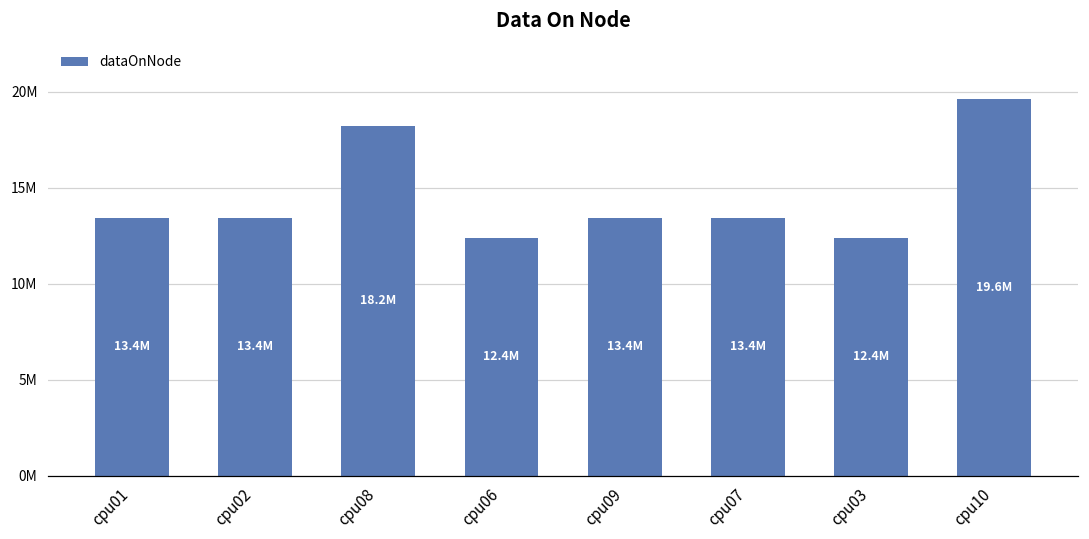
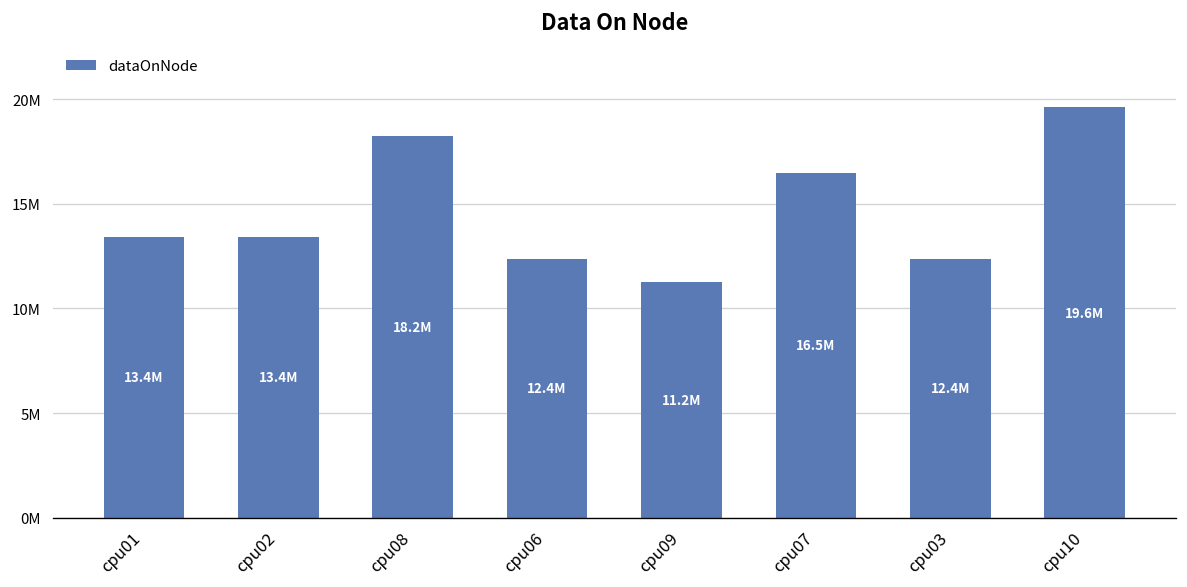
cpu09: 13.4M -> 11.2M
cpu07: 13.4M -> 16.5M
